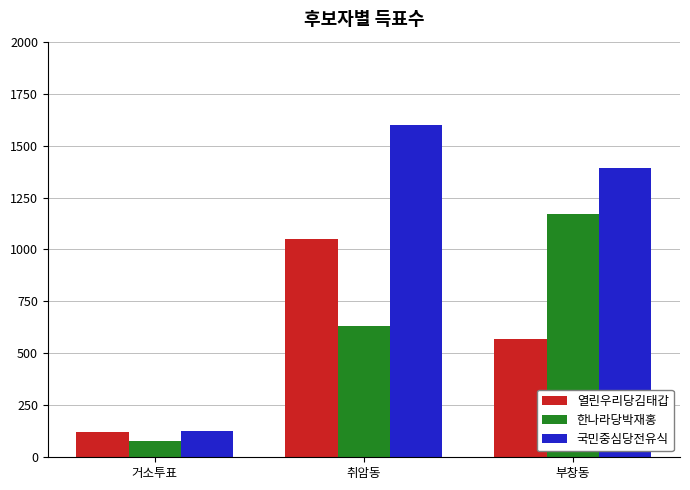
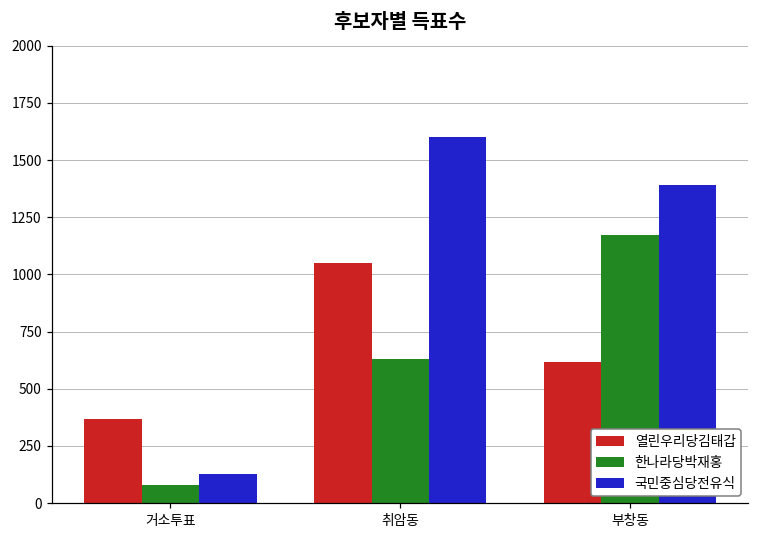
열린우리당김태갑, 거소투표: 120 -> 370
열린우리당김태갑, 부창동: 570 -> 620
